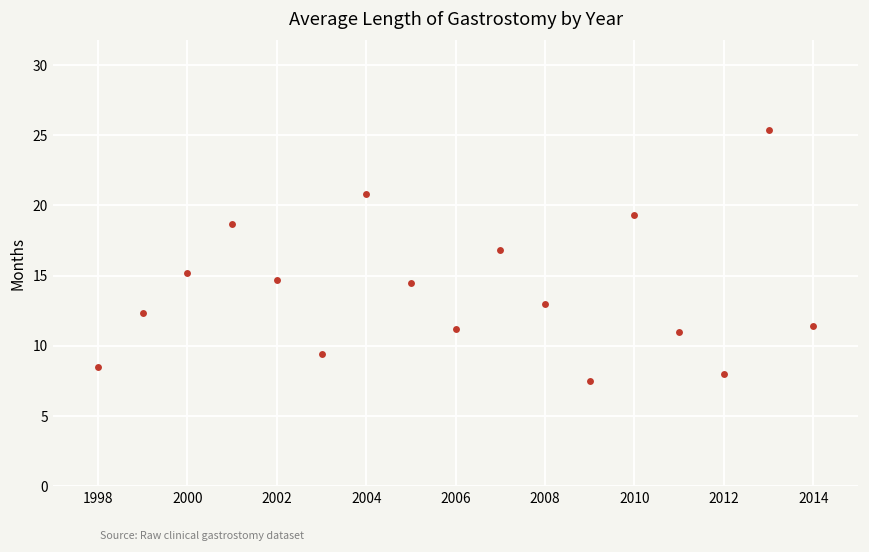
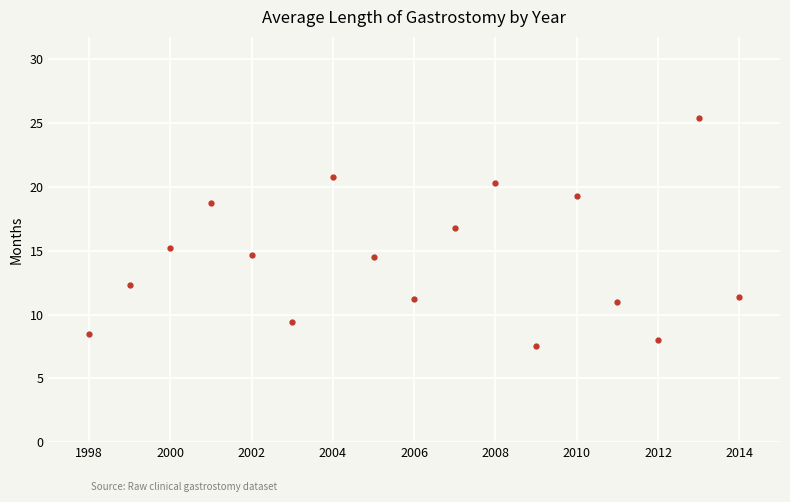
2008: 13.0 -> 20.3
